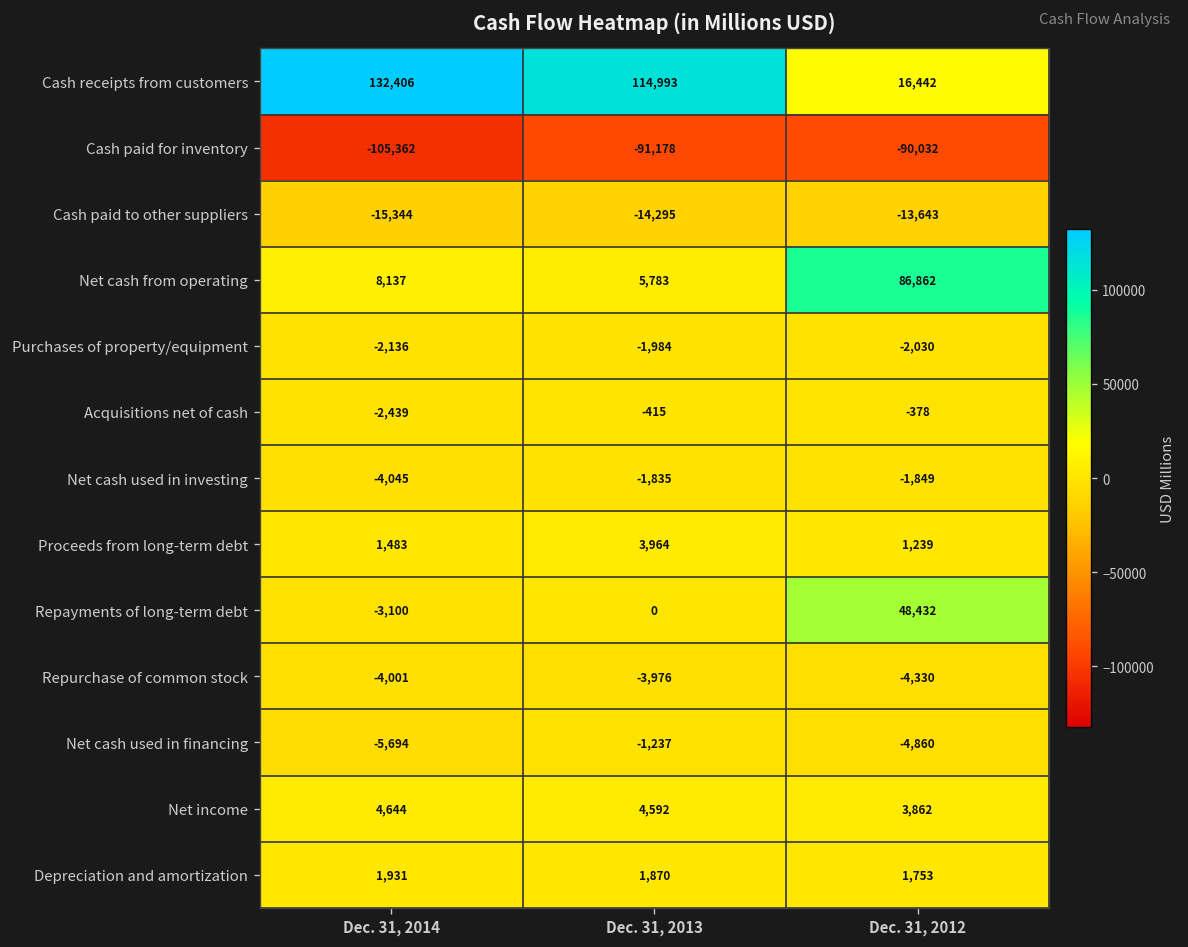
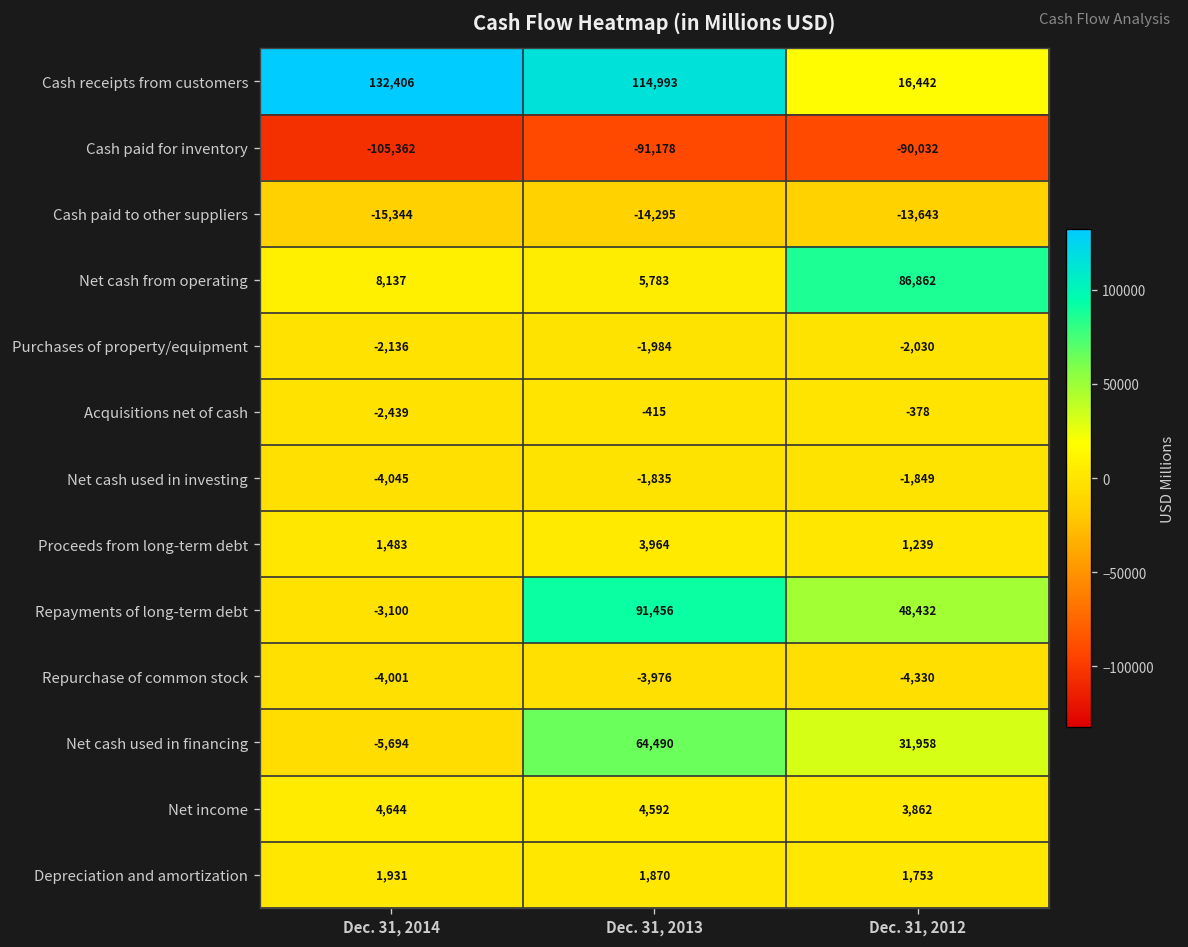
Repayments of long-term debt, Dec. 31, 2013: 0 -> 91,456
Net cash used in financing, Dec. 31, 2013: -1,237 -> 64,490
Net cash used in financing, Dec. 31, 2012: -4,860 -> 31,958
